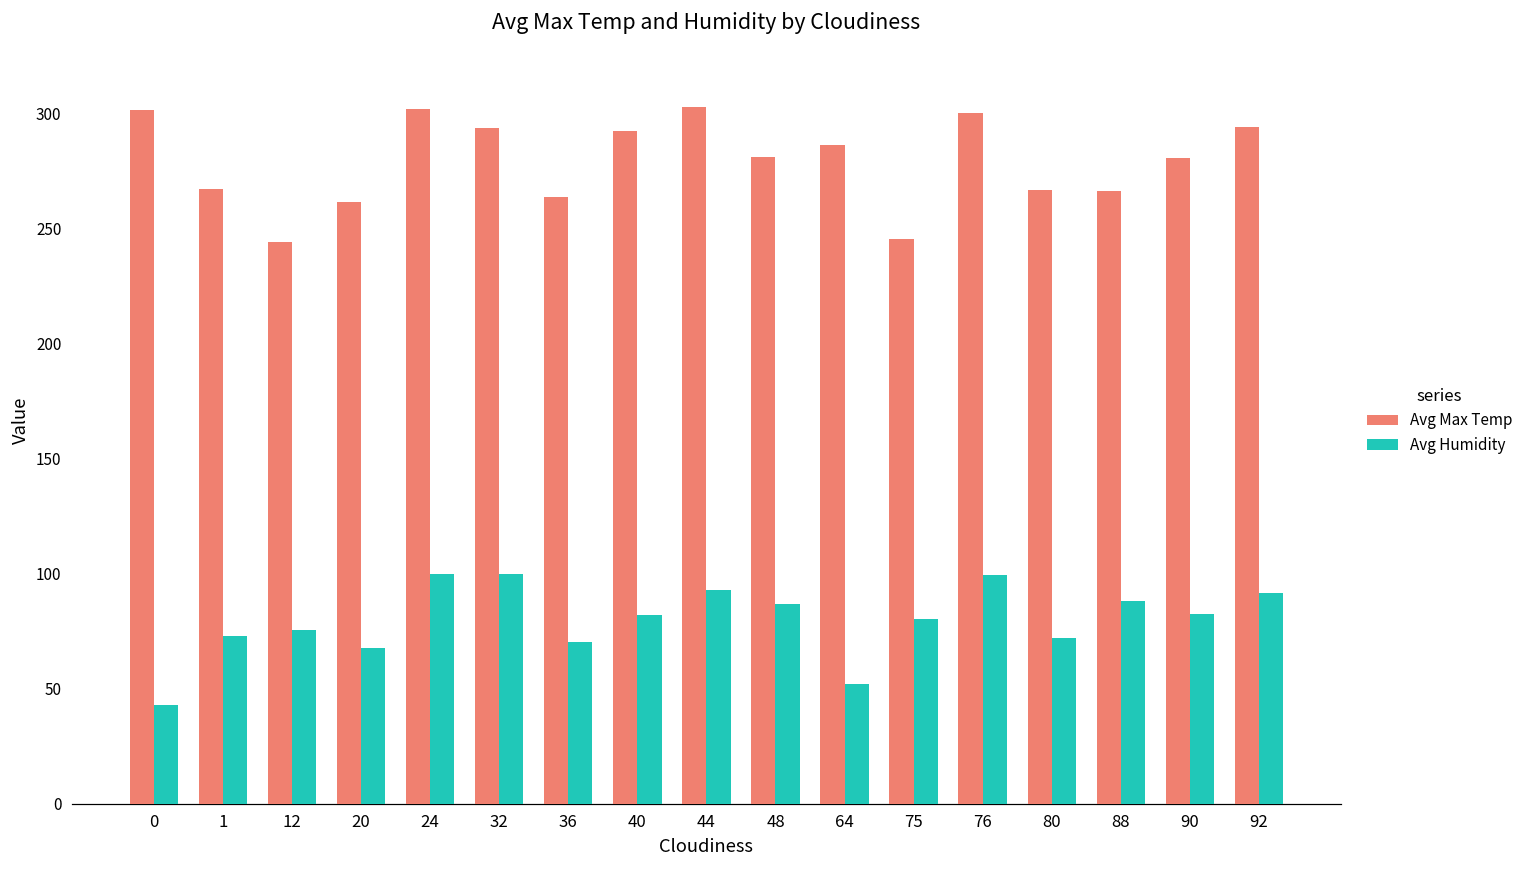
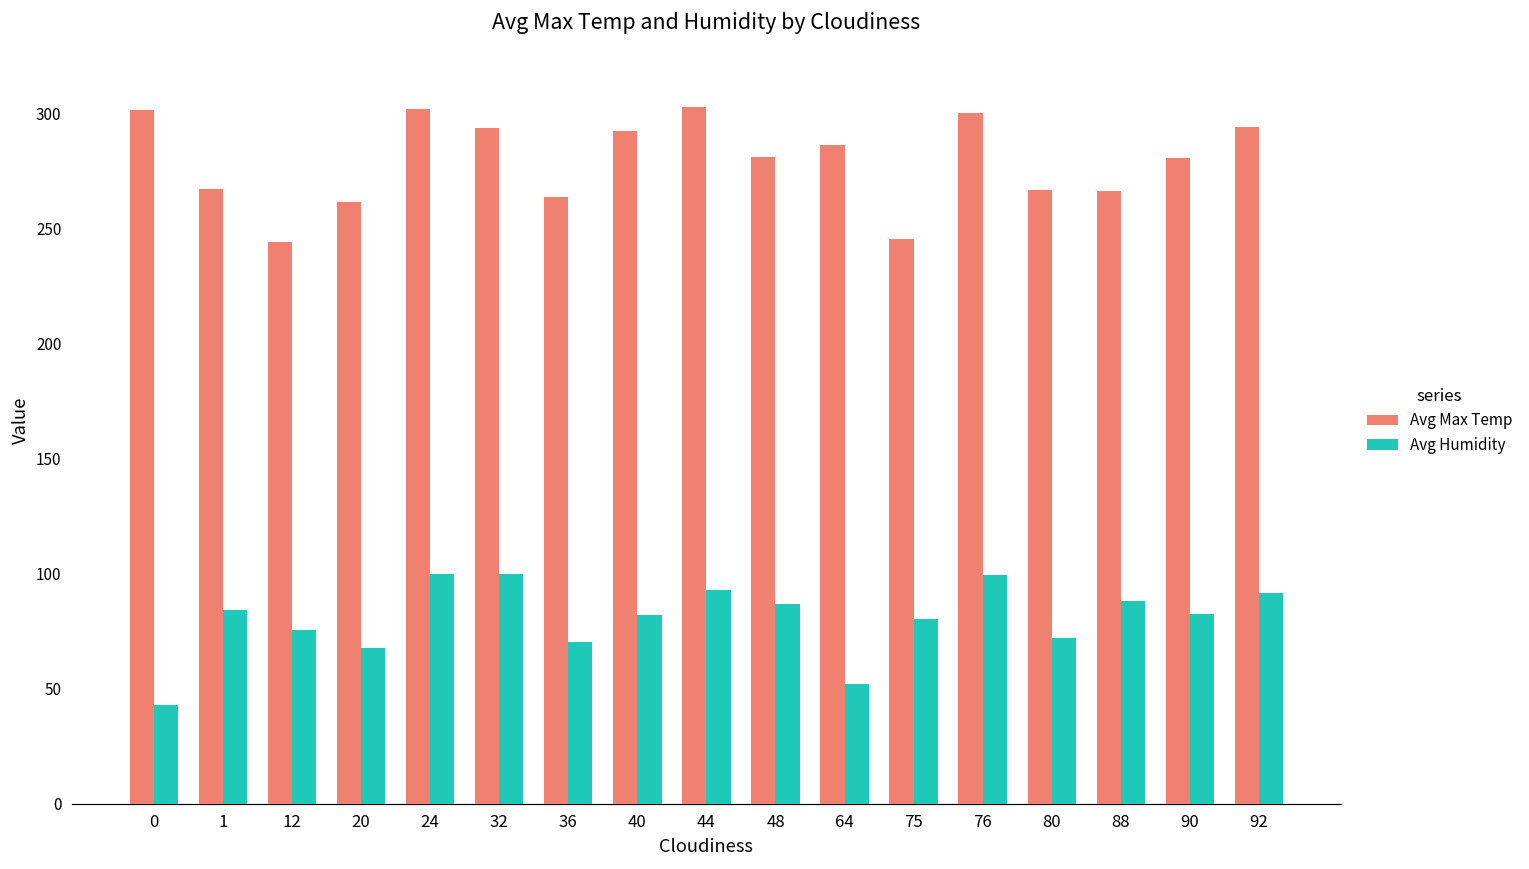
Avg Humidity, 1: 73 -> 84
